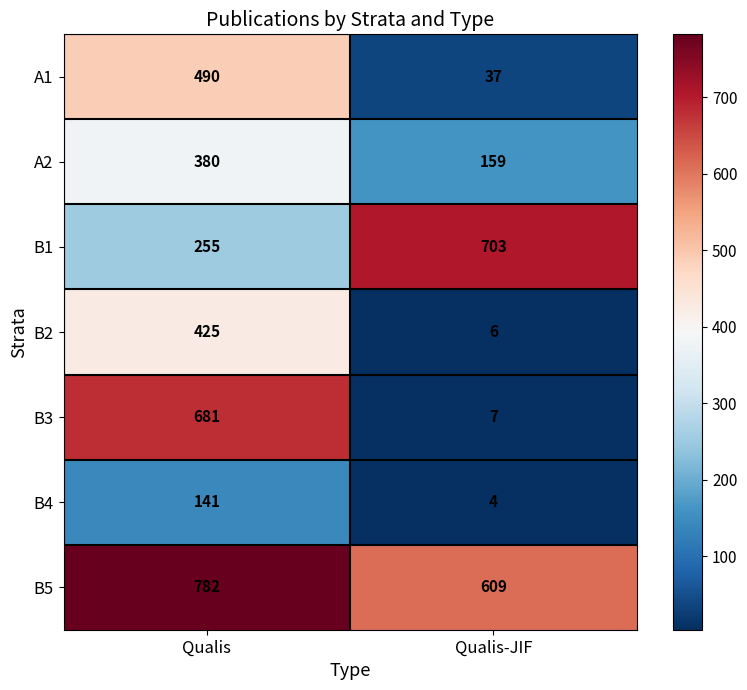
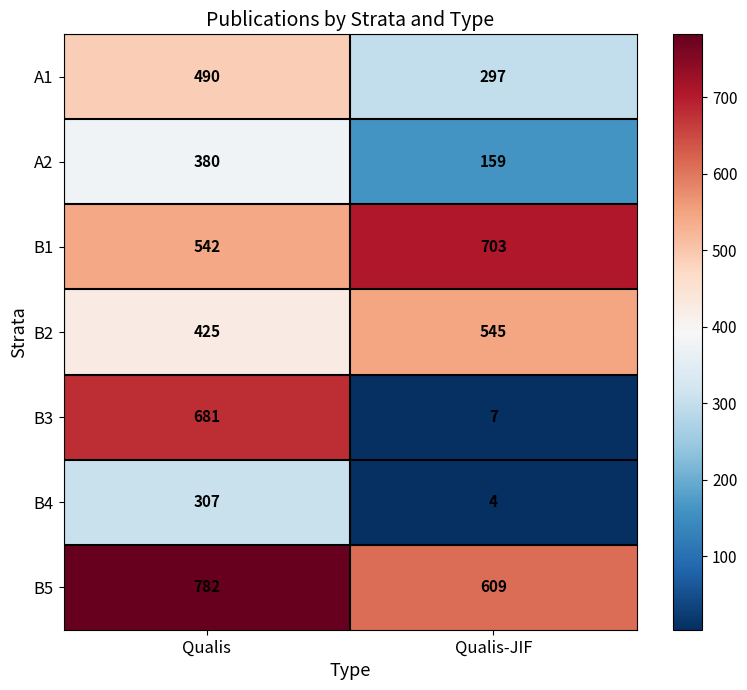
A1, Qualis-JIF: 37 -> 297
B1, Qualis: 255 -> 542
B2, Qualis-JIF: 6 -> 545
B4, Qualis: 141 -> 307
